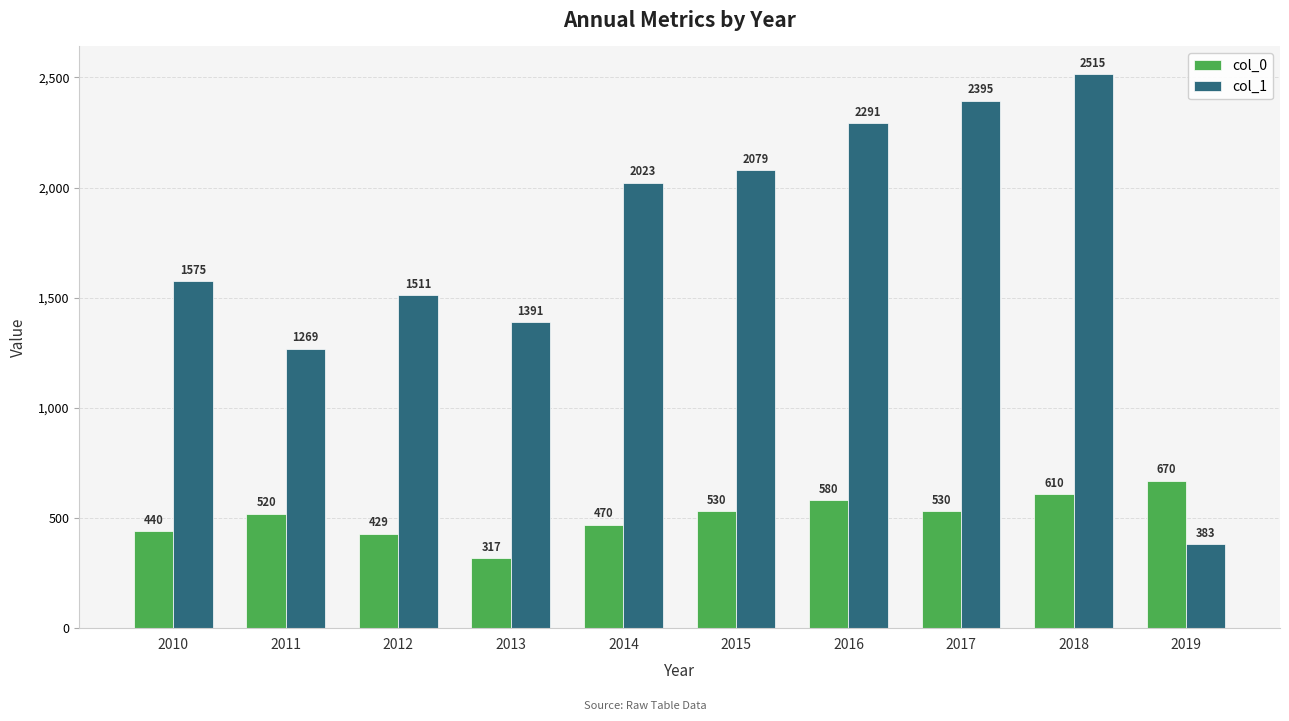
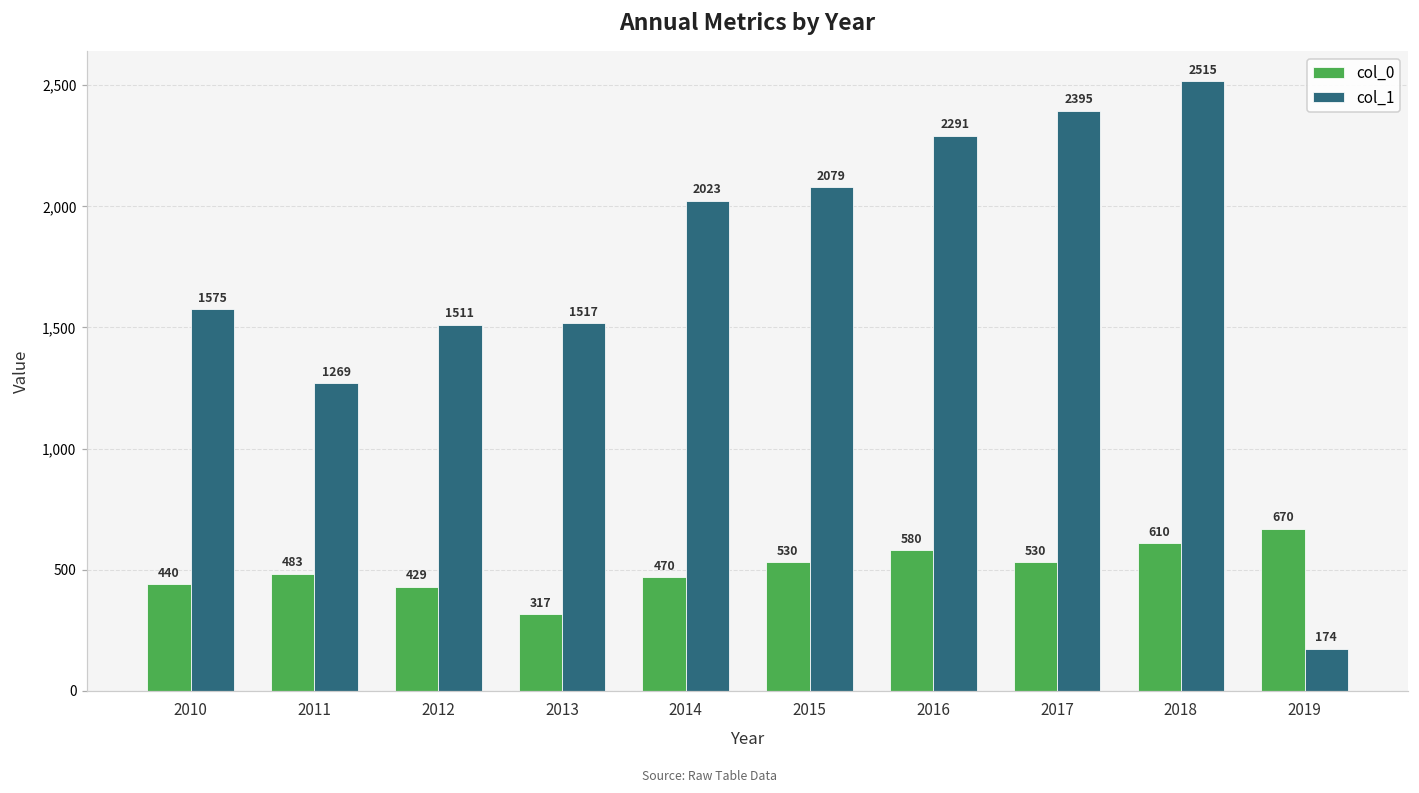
col_0, 2011: 520 -> 483
col_1, 2013: 1391 -> 1517
col_1, 2019: 383 -> 174
